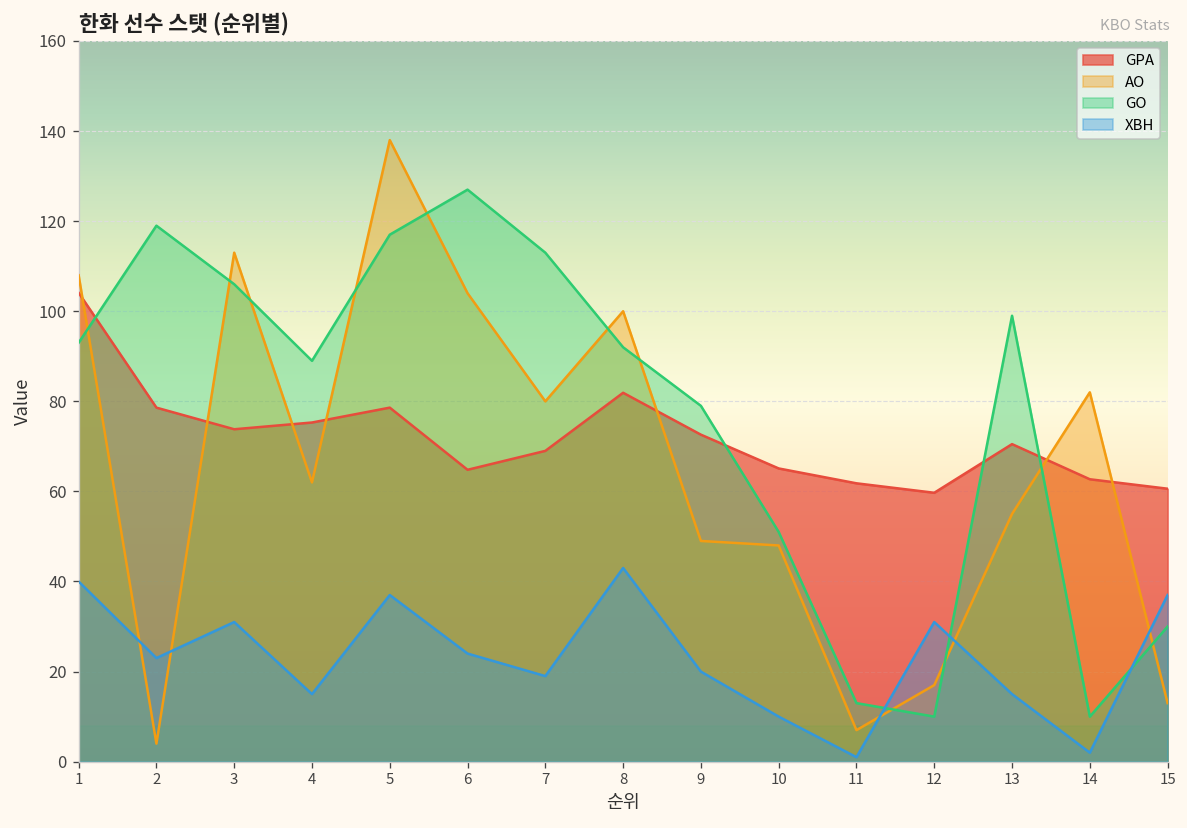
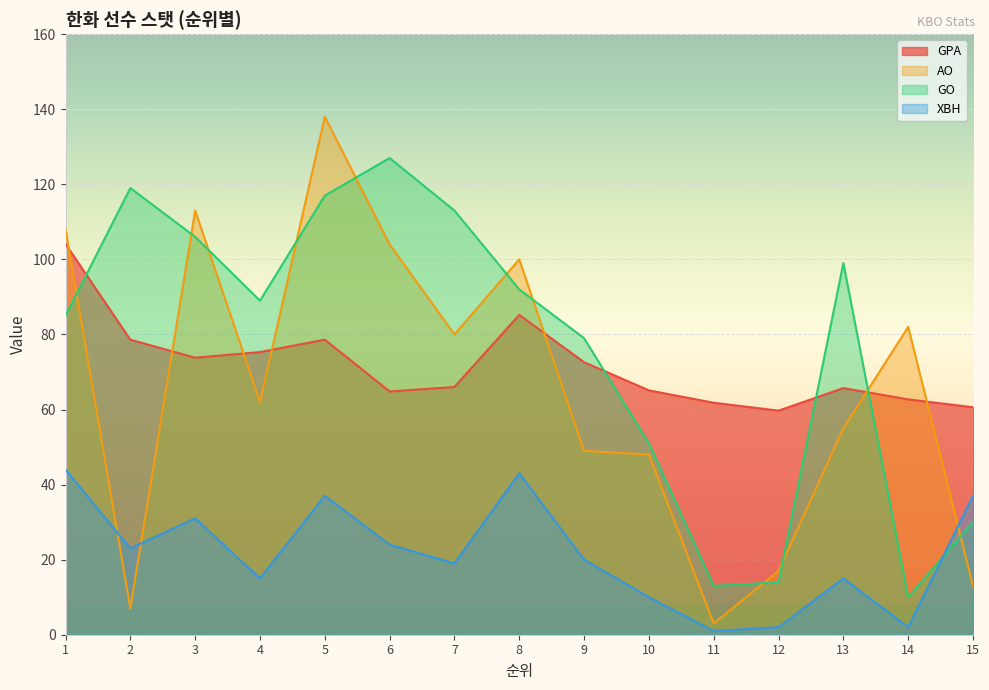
GO, 1: 93 -> 85
XBH, 1: 40 -> 44
AO, 2: 4 -> 7
GPA, 7: 69 -> 66
GPA, 8: 82 -> 85
AO, 11: 7 -> 3
GO, 12: 10 -> 14
XBH, 12: 31 -> 2
GPA, 13: 71 -> 66
